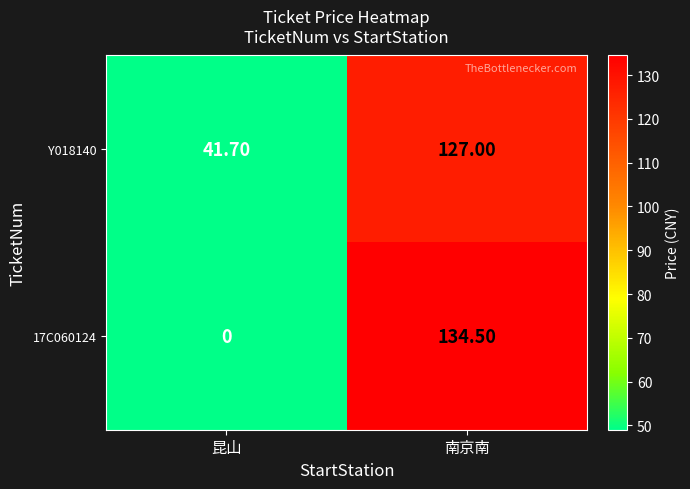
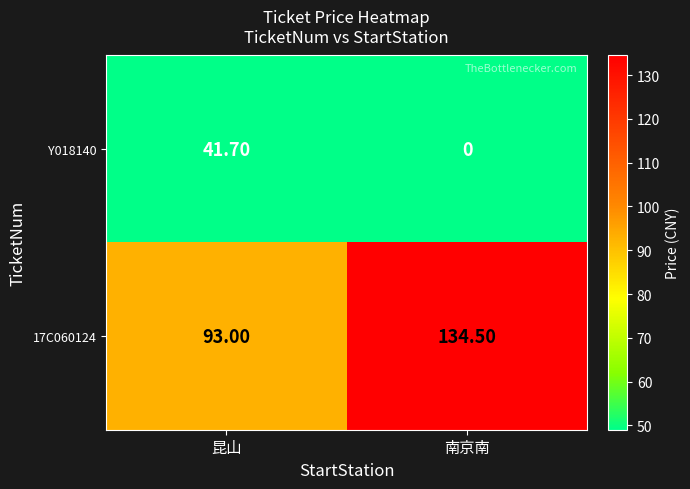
Y018140, 南京南: 127.00 -> 0
17C060124, 昆山: 0 -> 93.00
